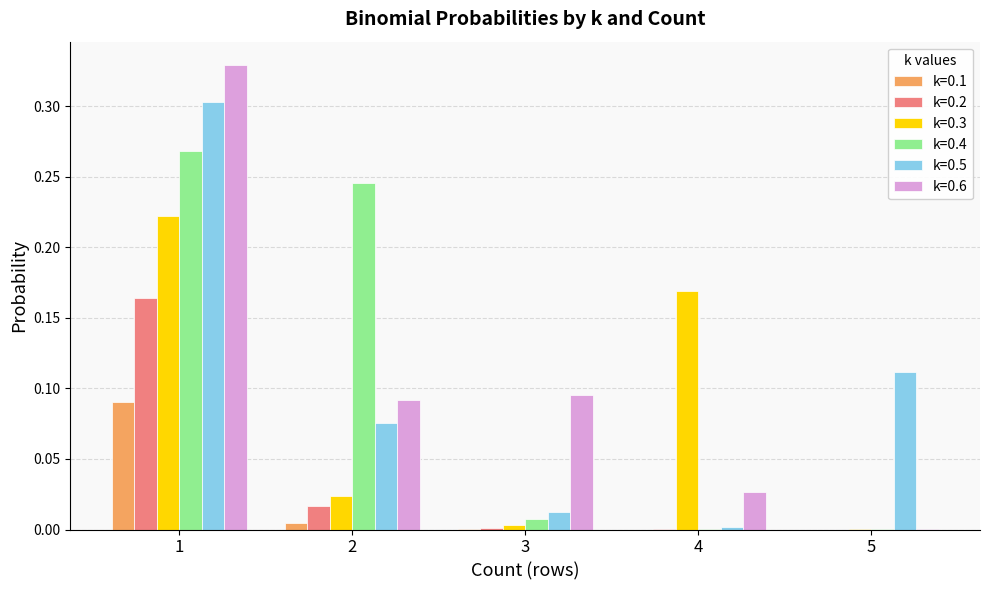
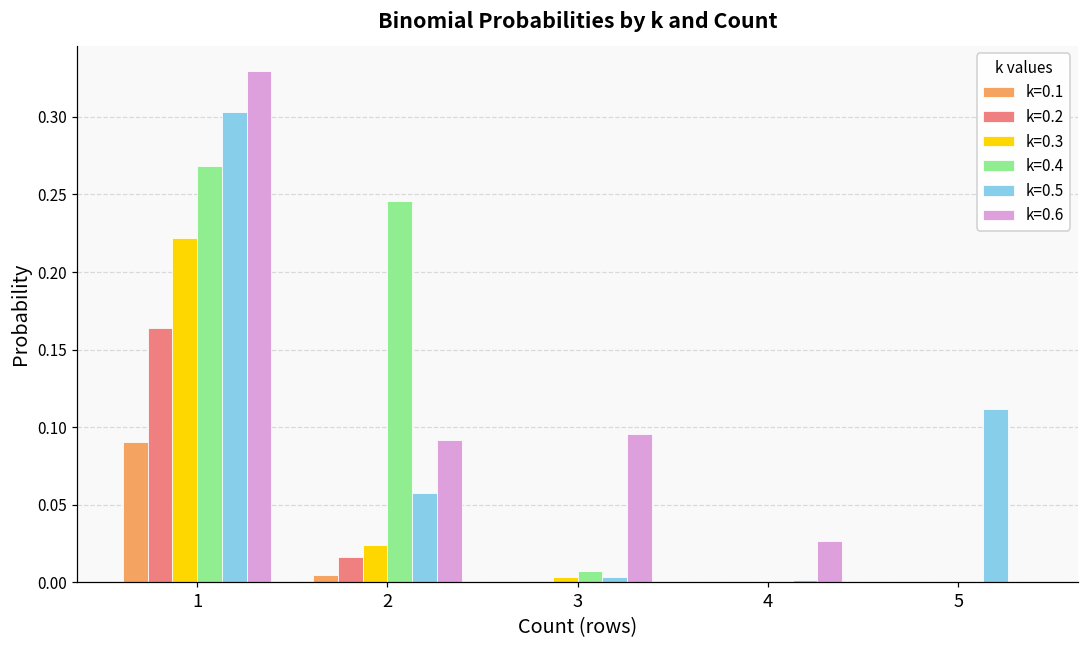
k=0.5, 2: 0.076 -> 0.058
k=0.5, 3: 0.013 -> 0.003
k=0.3, 4: 0.169 -> 0.000
